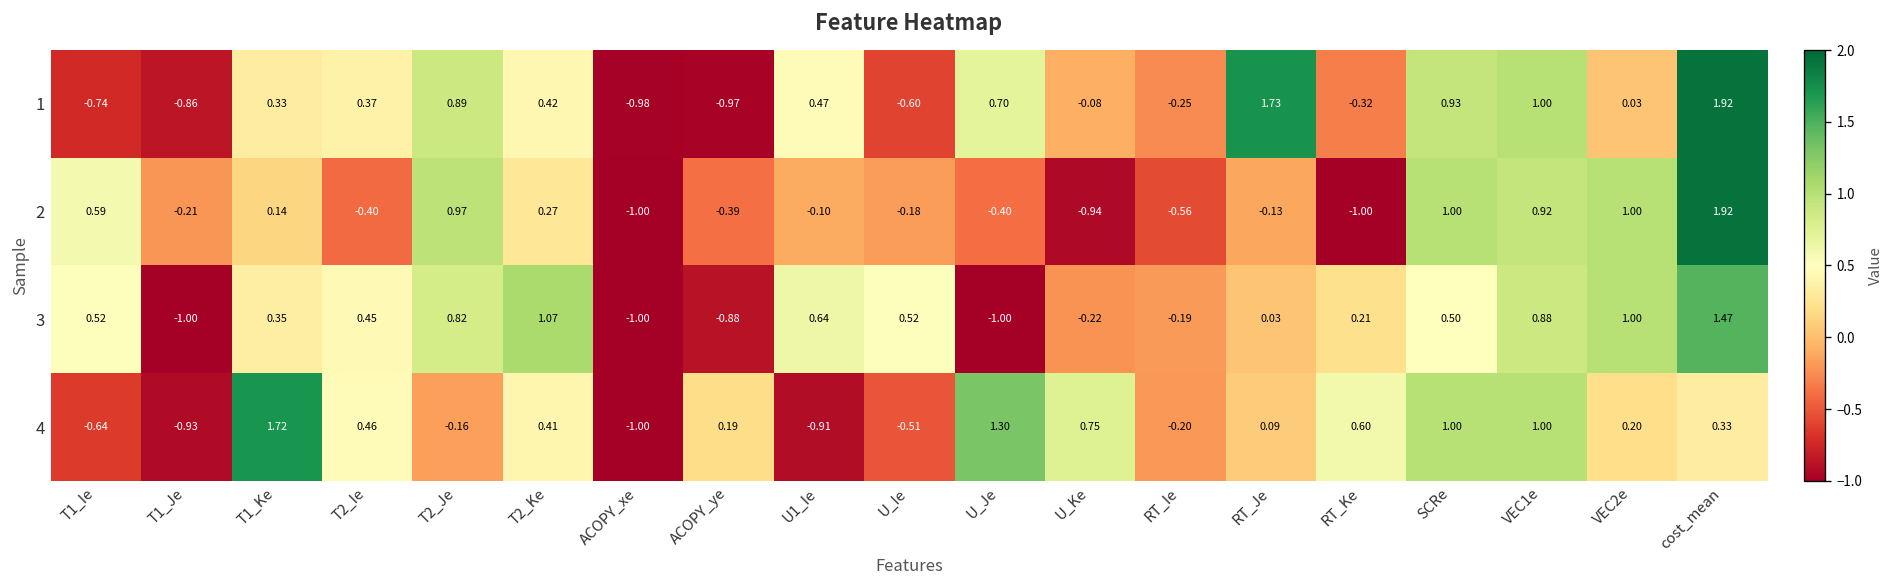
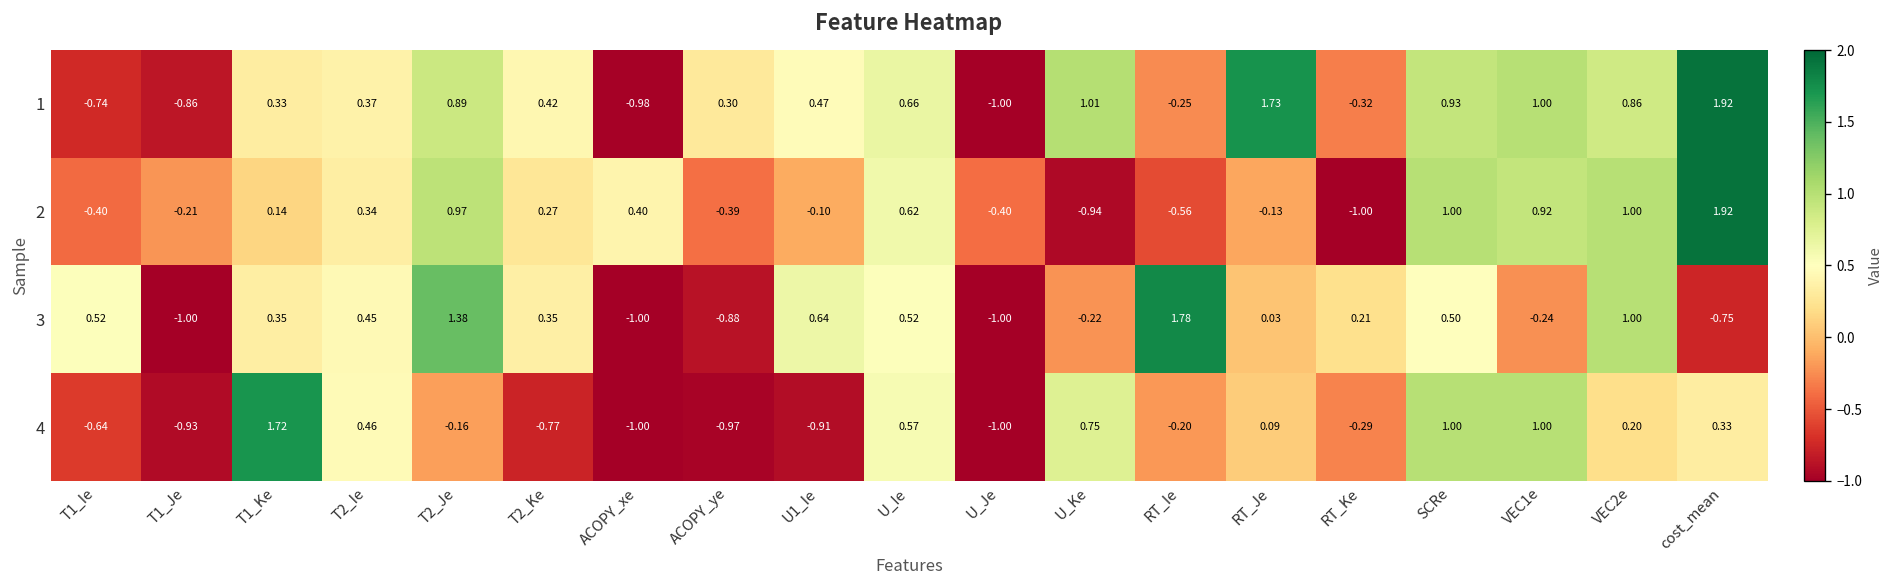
1, ACOPY_ye: -0.97 -> 0.30
1, U_Ie: -0.60 -> 0.66
1, U_Je: 0.70 -> -1.00
1, U_Ke: -0.08 -> 1.01
1, VEC2e: 0.03 -> 0.86
2, T1_Ie: 0.59 -> -0.40
2, T2_Ie: -0.40 -> 0.34
2, ACOPY_xe: -1.00 -> 0.40
2, U_Ie: -0.18 -> 0.62
3, T2_Je: 0.82 -> 1.38
3, T2_Ke: 1.07 -> 0.35
3, RT_Ie: -0.19 -> 1.78
3, VEC1e: 0.88 -> -0.24
3, cost_mean: 1.47 -> -0.75
4, T2_Ke: 0.41 -> -0.77
4, ACOPY_ye: 0.19 -> -0.97
4, U_Ie: -0.51 -> 0.57
4, U_Je: 1.30 -> -1.00
4, RT_Ke: 0.60 -> -0.29
